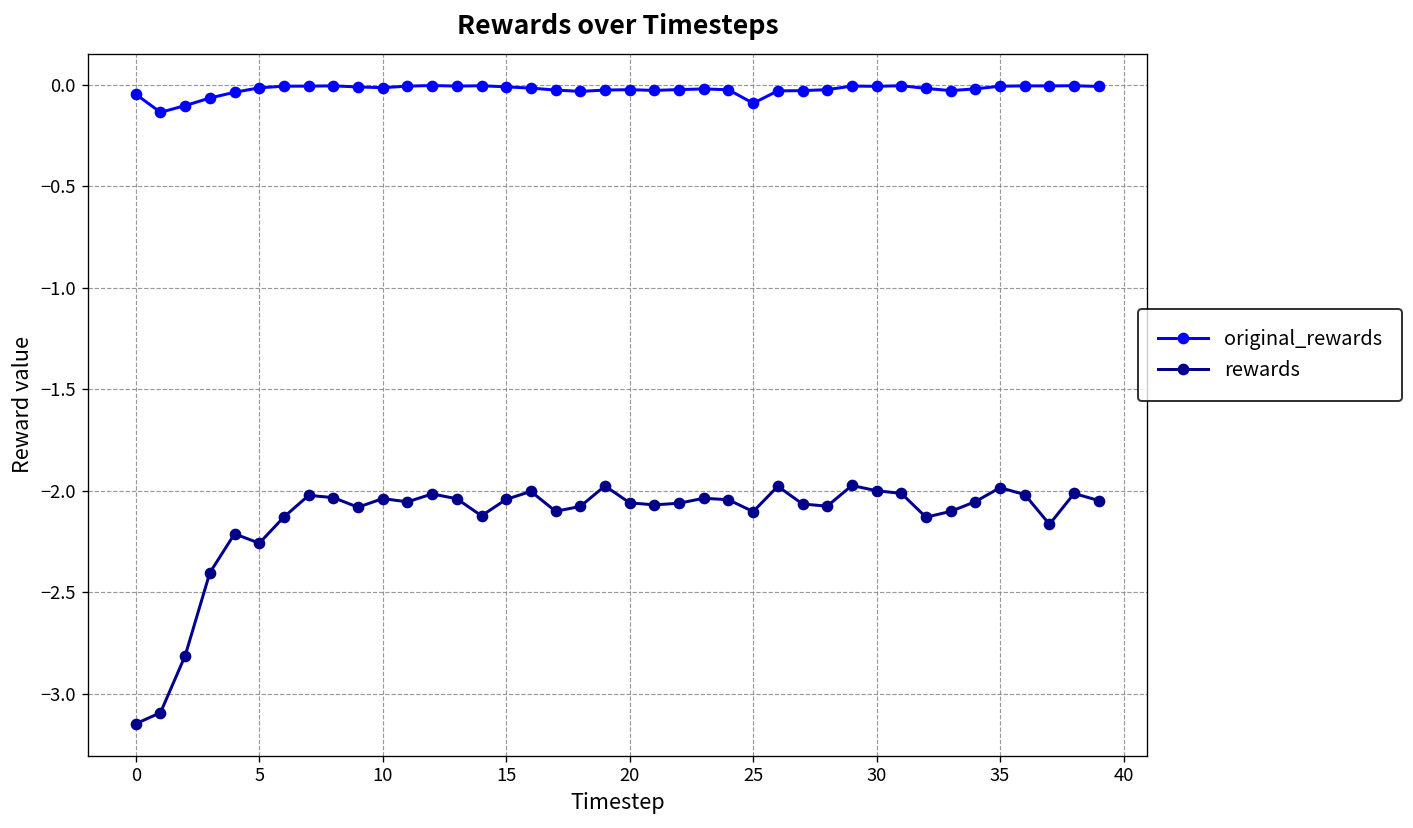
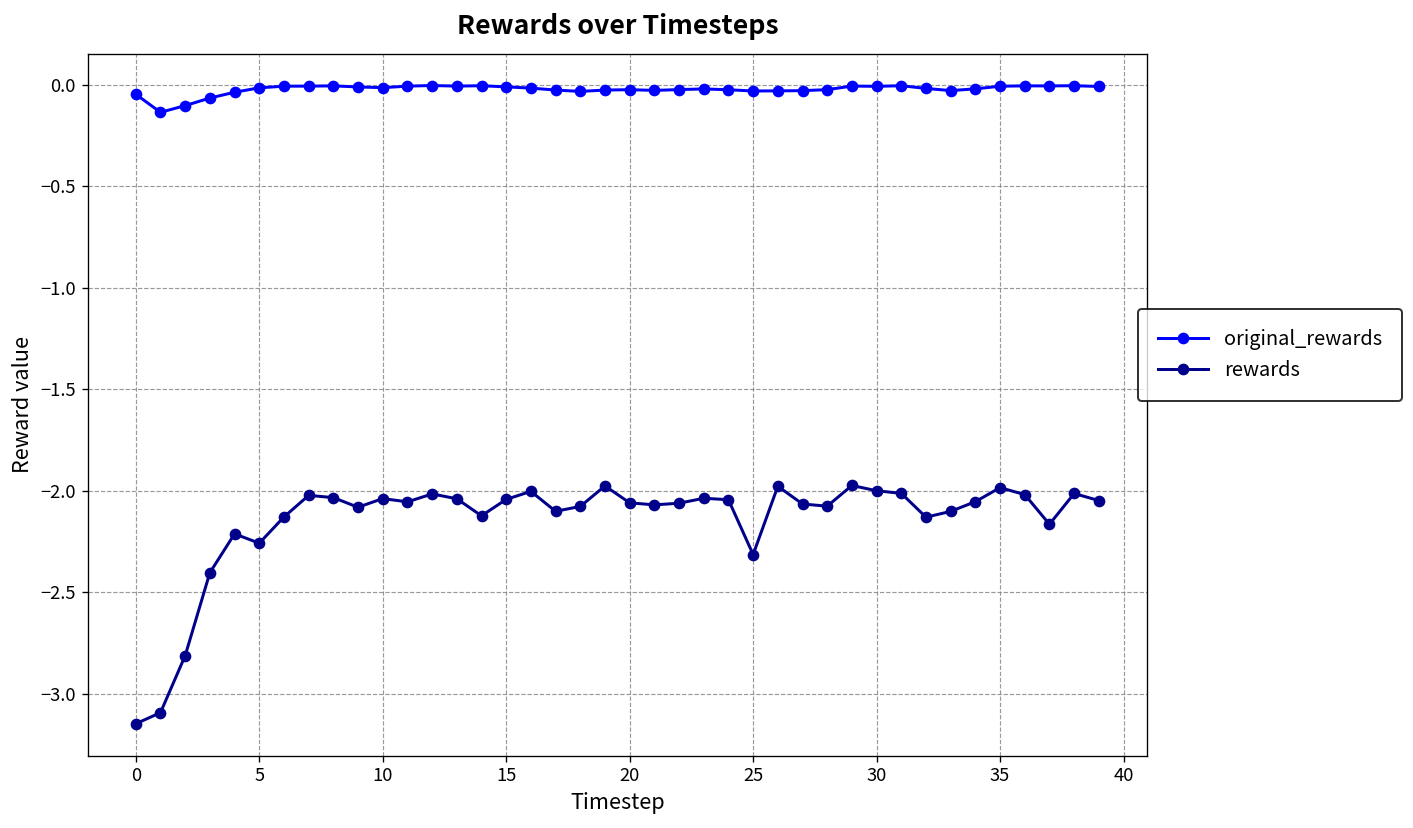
original_rewards, 25: -0.09 -> -0.03
rewards, 25: -2.10 -> -2.31
